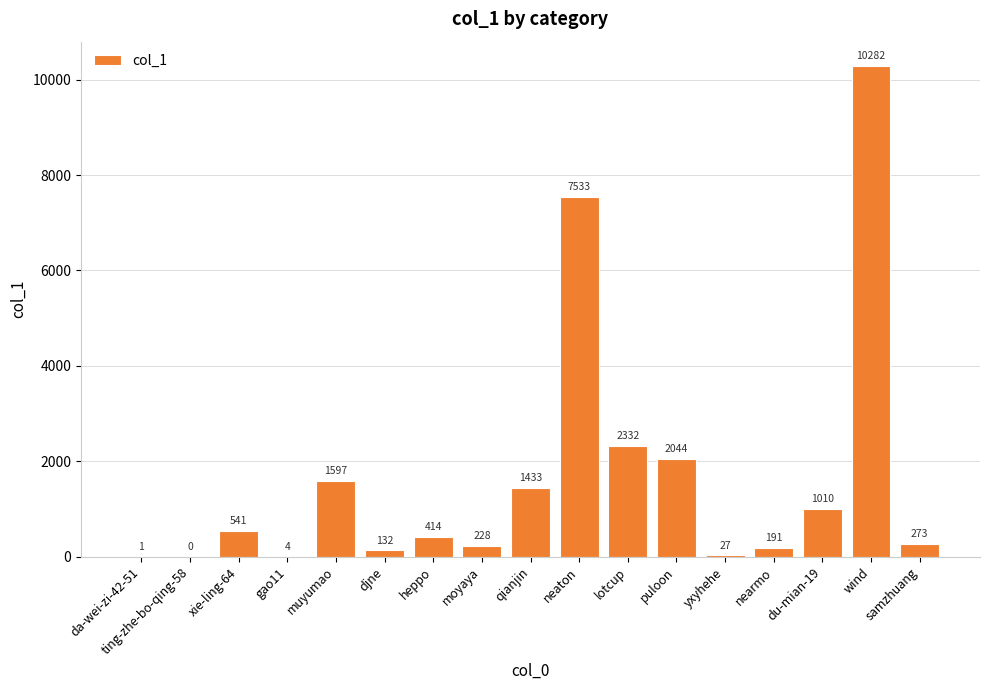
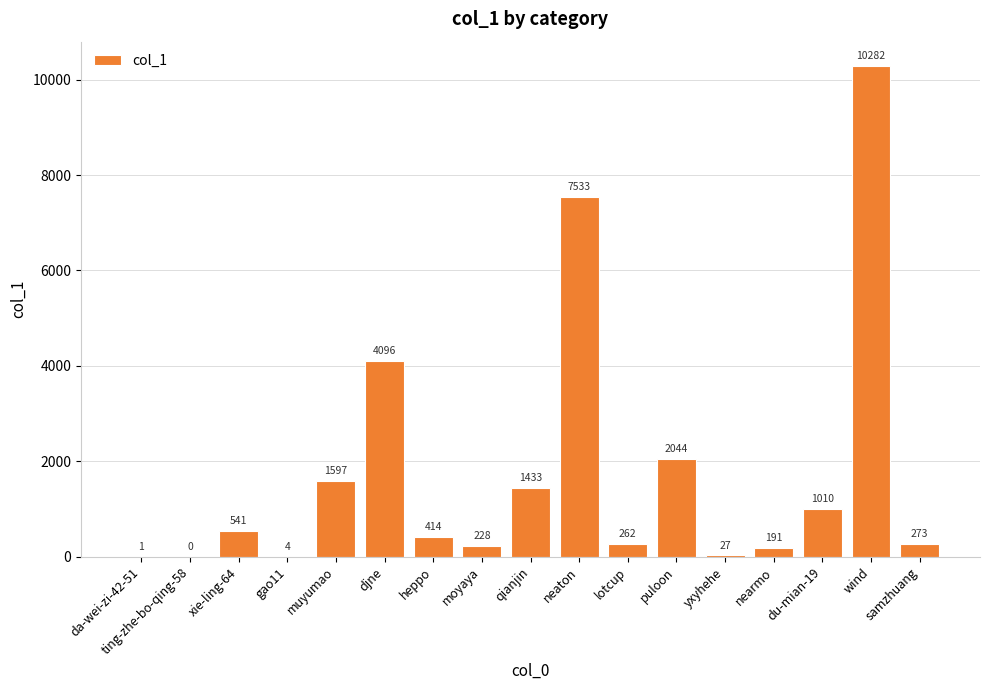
djne: 132 -> 4096
lotcup: 2332 -> 262
